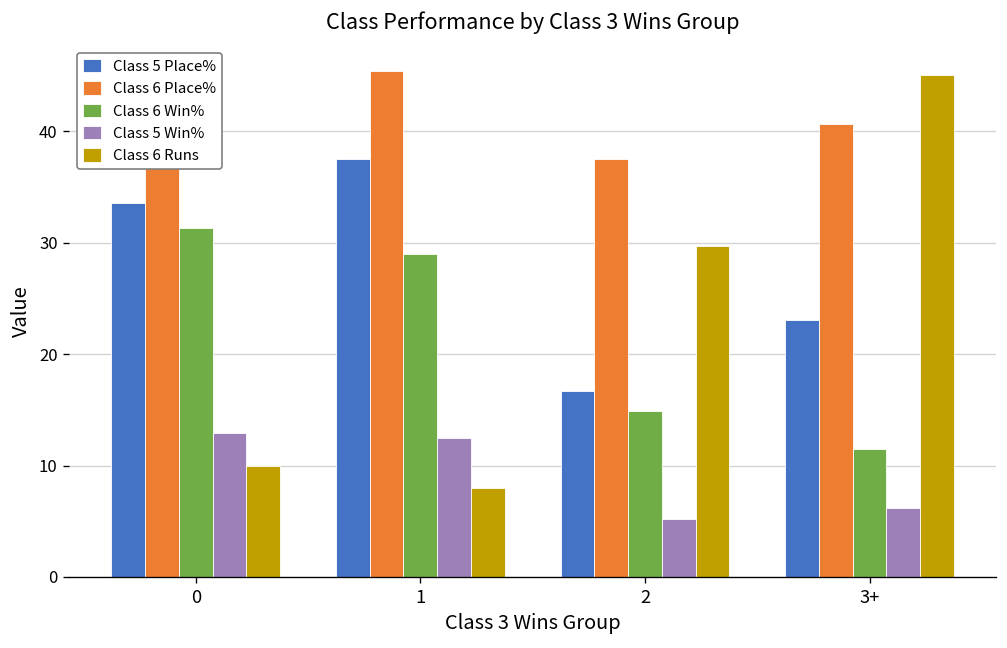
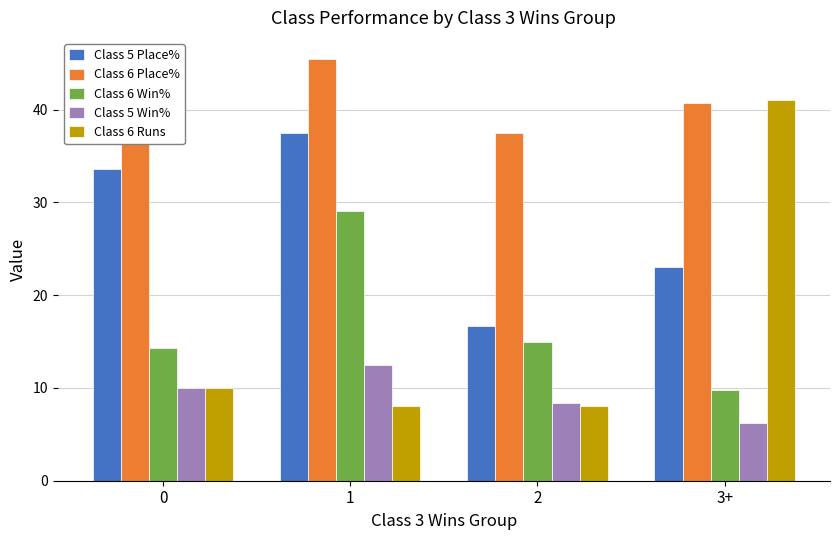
Class 6 Win%, 0: 31 -> 14
Class 5 Win%, 0: 13 -> 10
Class 5 Win%, 2: 5 -> 8
Class 6 Runs, 2: 30 -> 8
Class 6 Win%, 3+: 12 -> 10
Class 6 Runs, 3+: 45 -> 41
